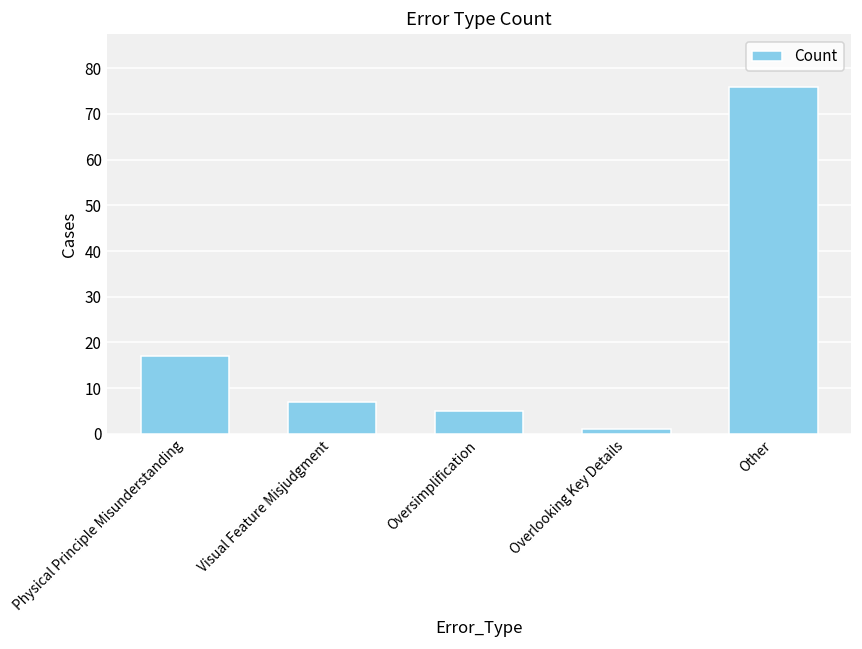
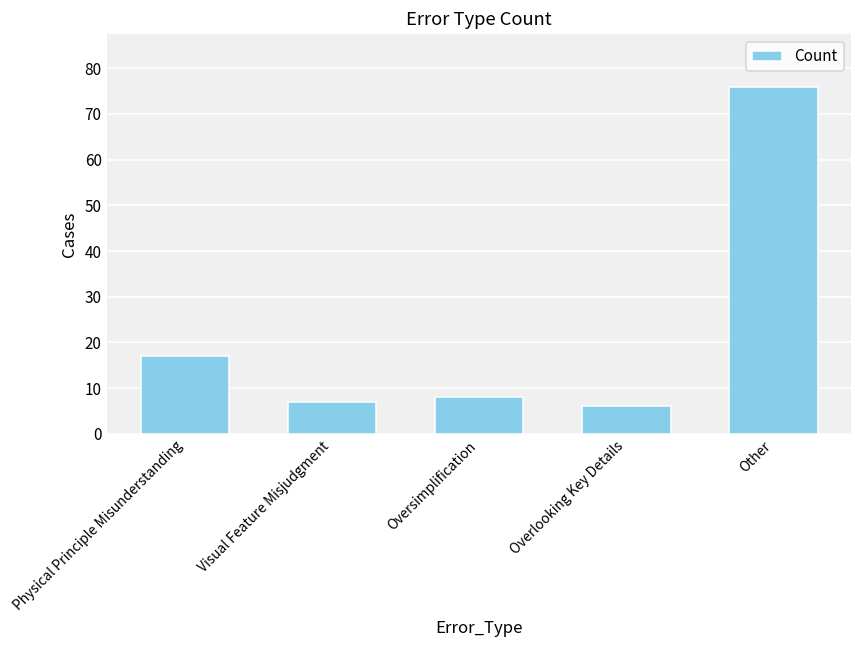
Oversimplification: 5 -> 8
Overlooking Key Details: 1 -> 6
